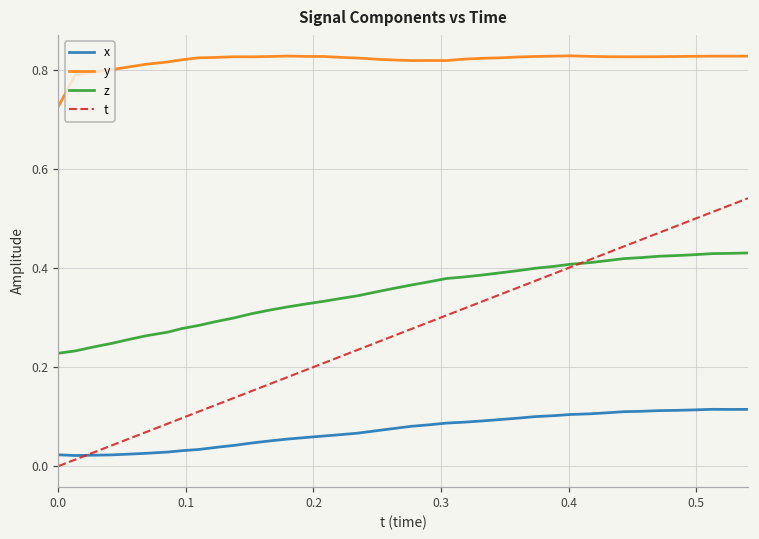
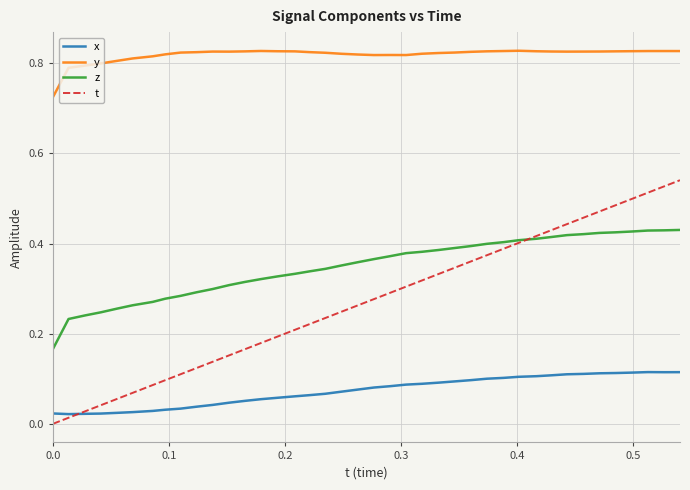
z, 0.0: 0.23 -> 0.17
